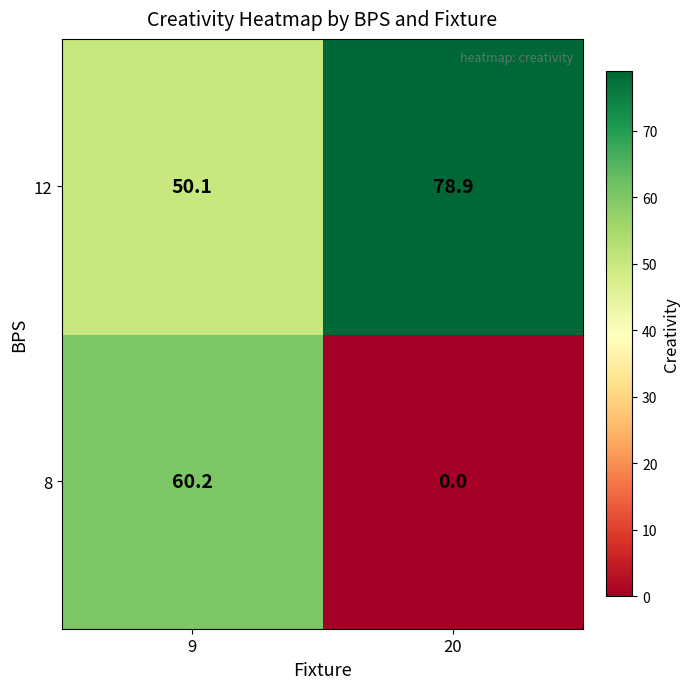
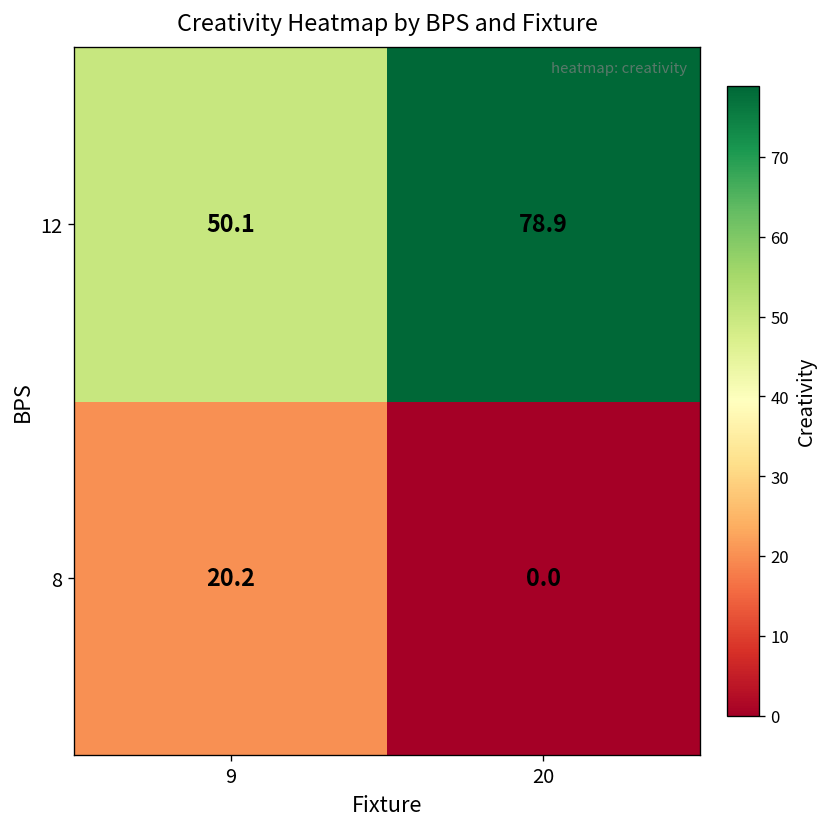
8, 9: 60.2 -> 20.2
